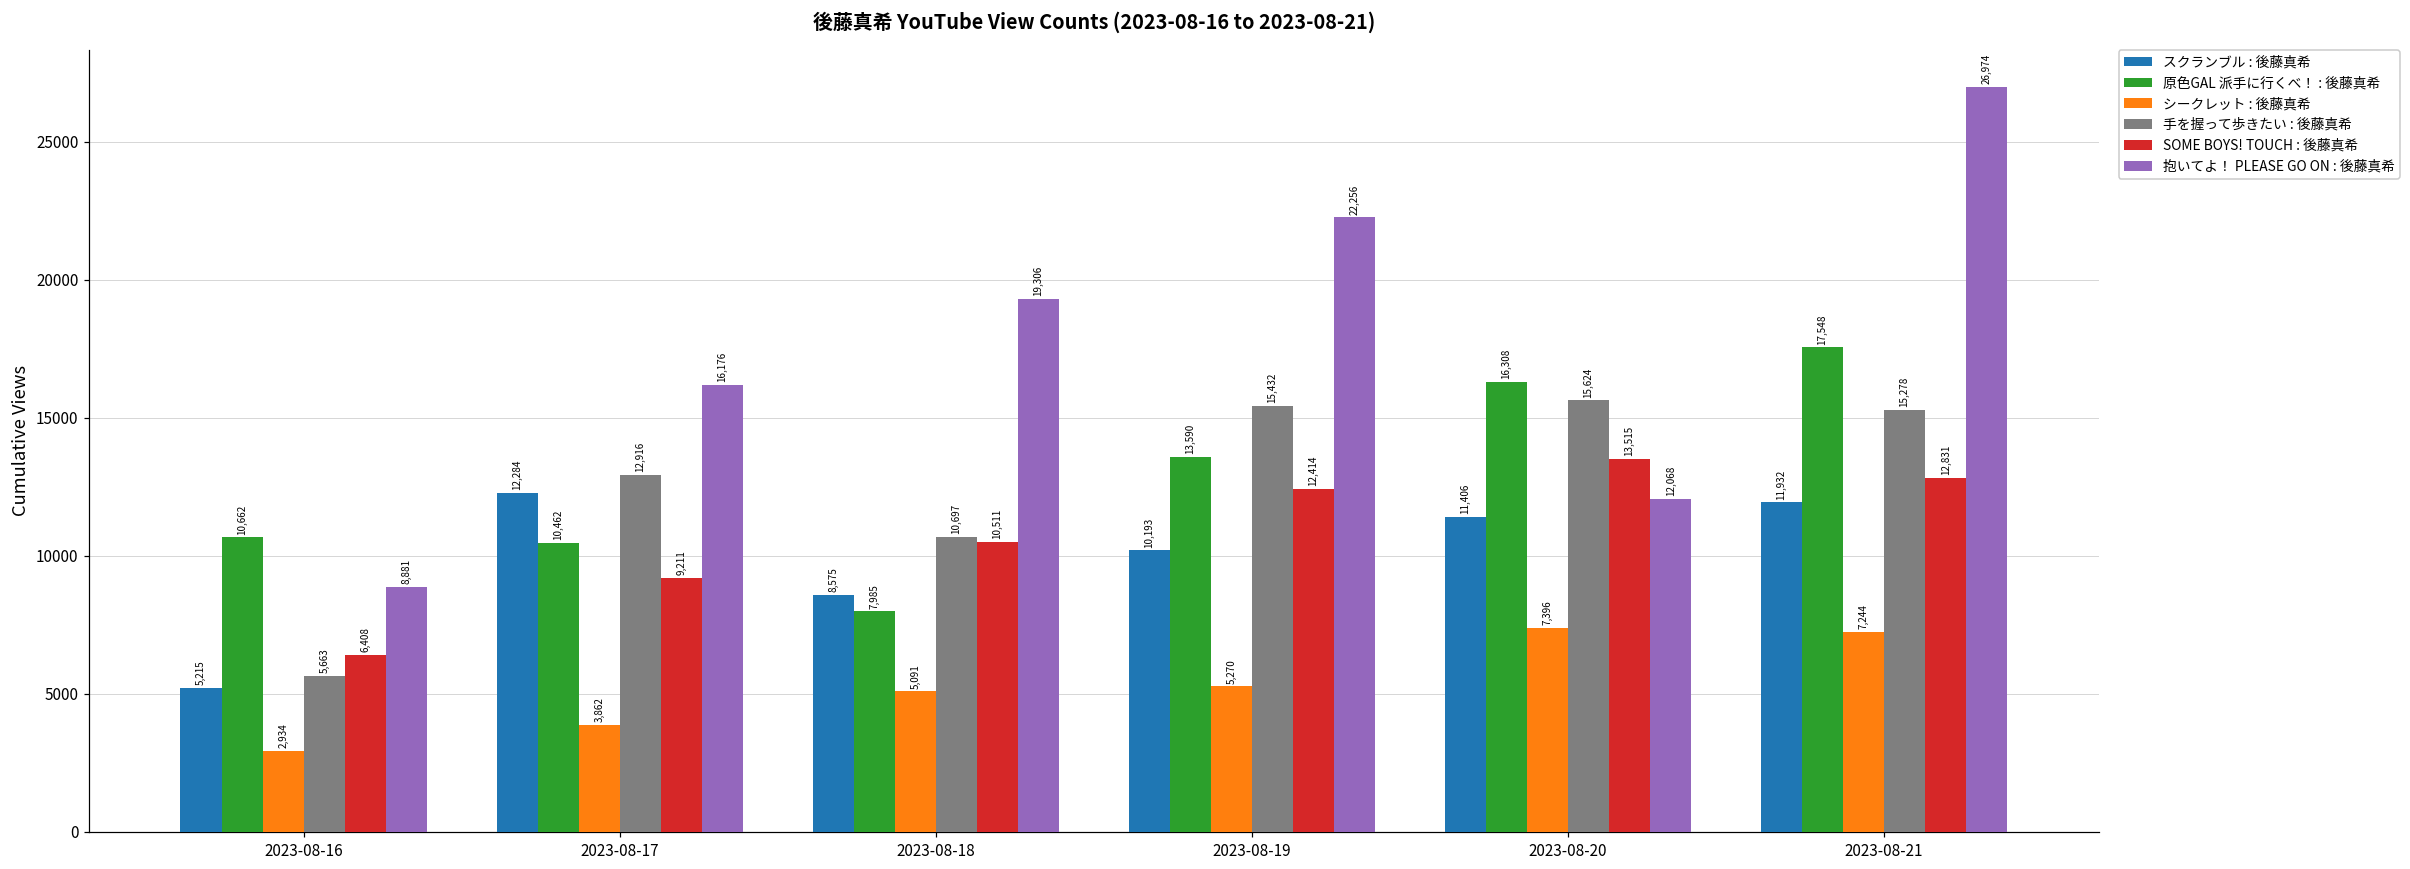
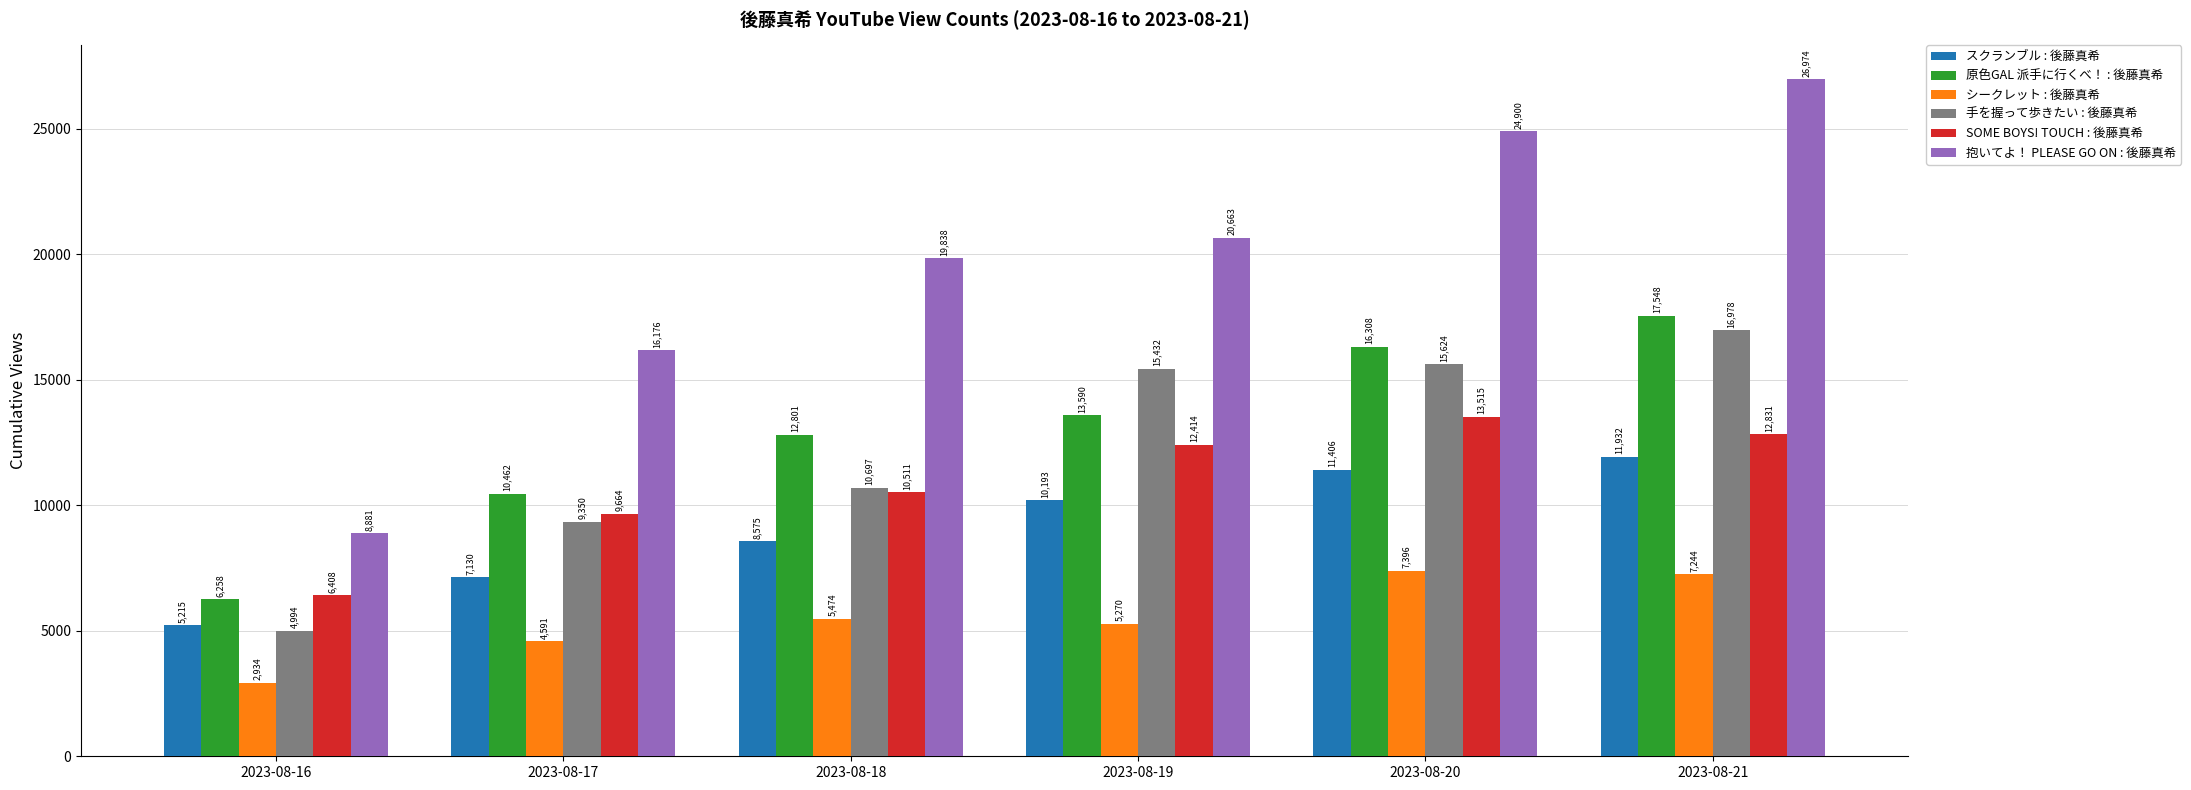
原色GAL 派手に行くべ！ : 後藤真希, 2023-08-16: 10,662 -> 6,258
手を握って歩きたい : 後藤真希, 2023-08-16: 5,663 -> 4,994
スクランブル : 後藤真希, 2023-08-17: 12,284 -> 7,130
シークレット : 後藤真希, 2023-08-17: 3,862 -> 4,591
手を握って歩きたい : 後藤真希, 2023-08-17: 12,916 -> 9,350
SOME BOYS! TOUCH : 後藤真希, 2023-08-17: 9,211 -> 9,664
原色GAL 派手に行くべ！ : 後藤真希, 2023-08-18: 7,985 -> 12,801
シークレット : 後藤真希, 2023-08-18: 5,091 -> 5,474
抱いてよ！ PLEASE GO ON : 後藤真希, 2023-08-18: 19,306 -> 19,838
抱いてよ！ PLEASE GO ON : 後藤真希, 2023-08-19: 22,256 -> 20,663
抱いてよ！ PLEASE GO ON : 後藤真希, 2023-08-20: 12,068 -> 24,900
手を握って歩きたい : 後藤真希, 2023-08-21: 15,278 -> 16,978
